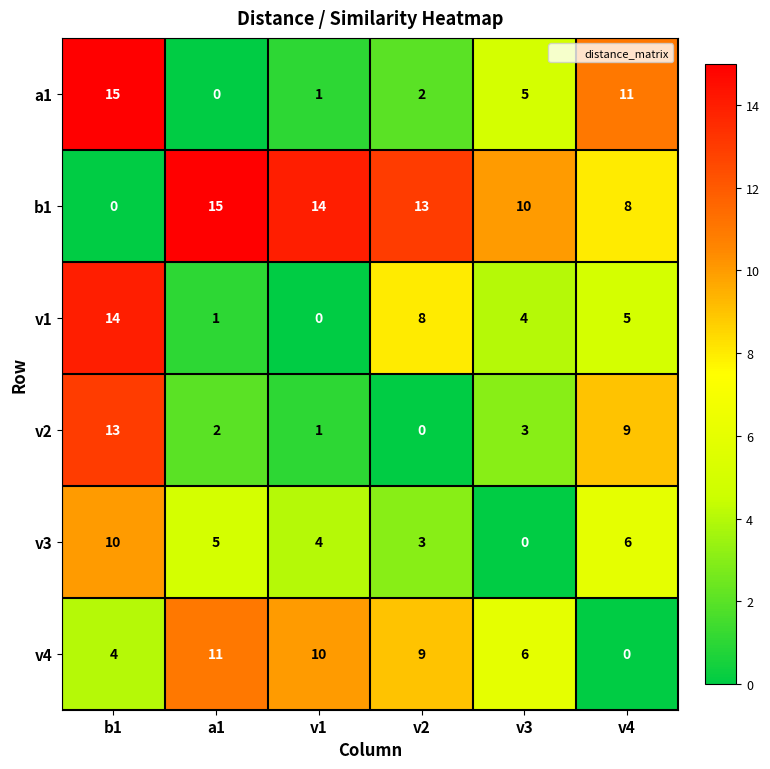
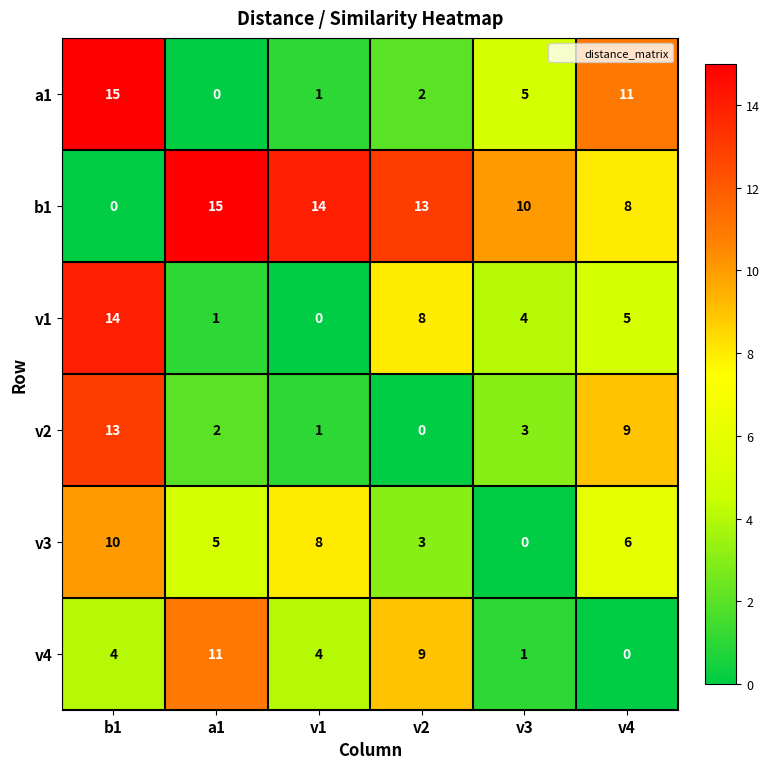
v3, v1: 4 -> 8
v4, v1: 10 -> 4
v4, v3: 6 -> 1
